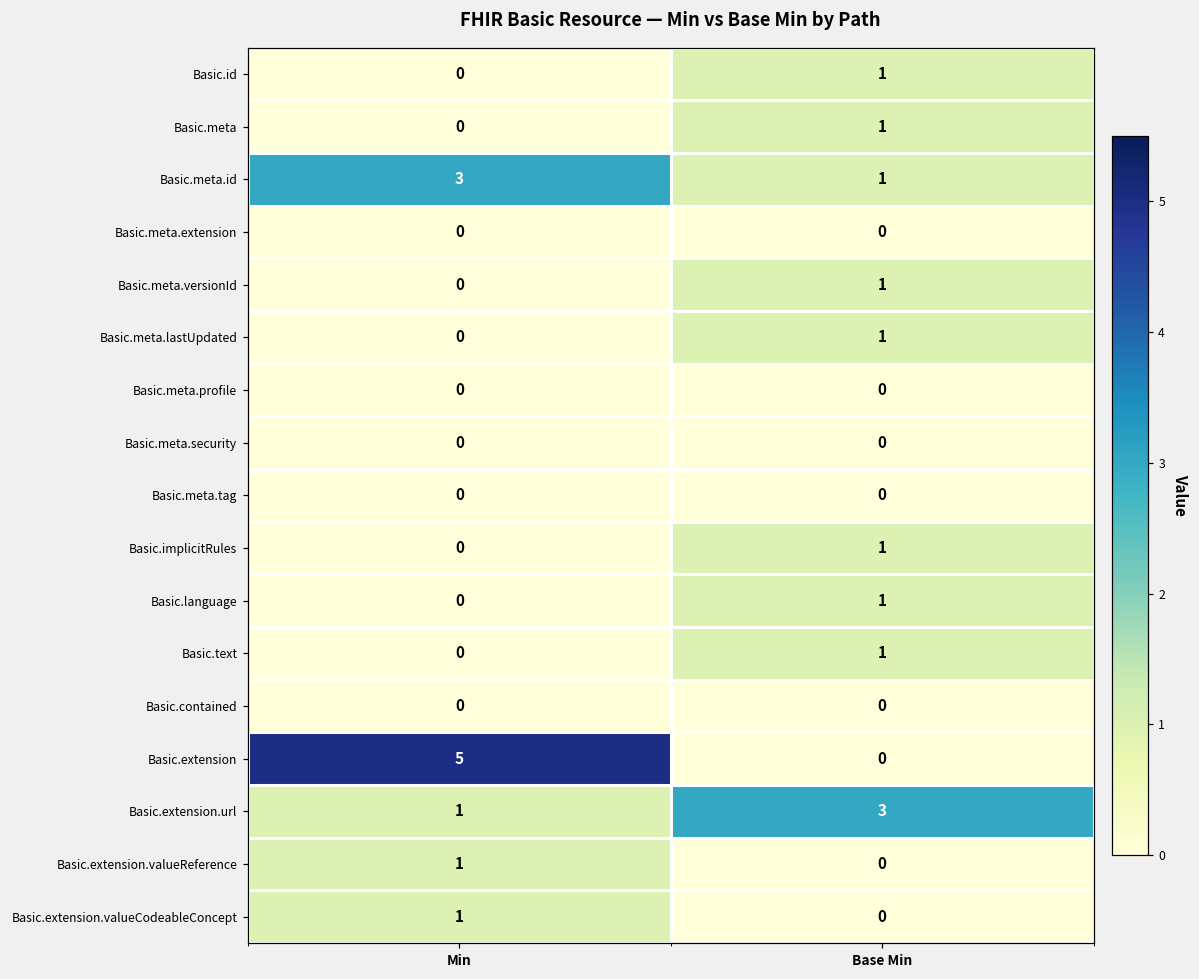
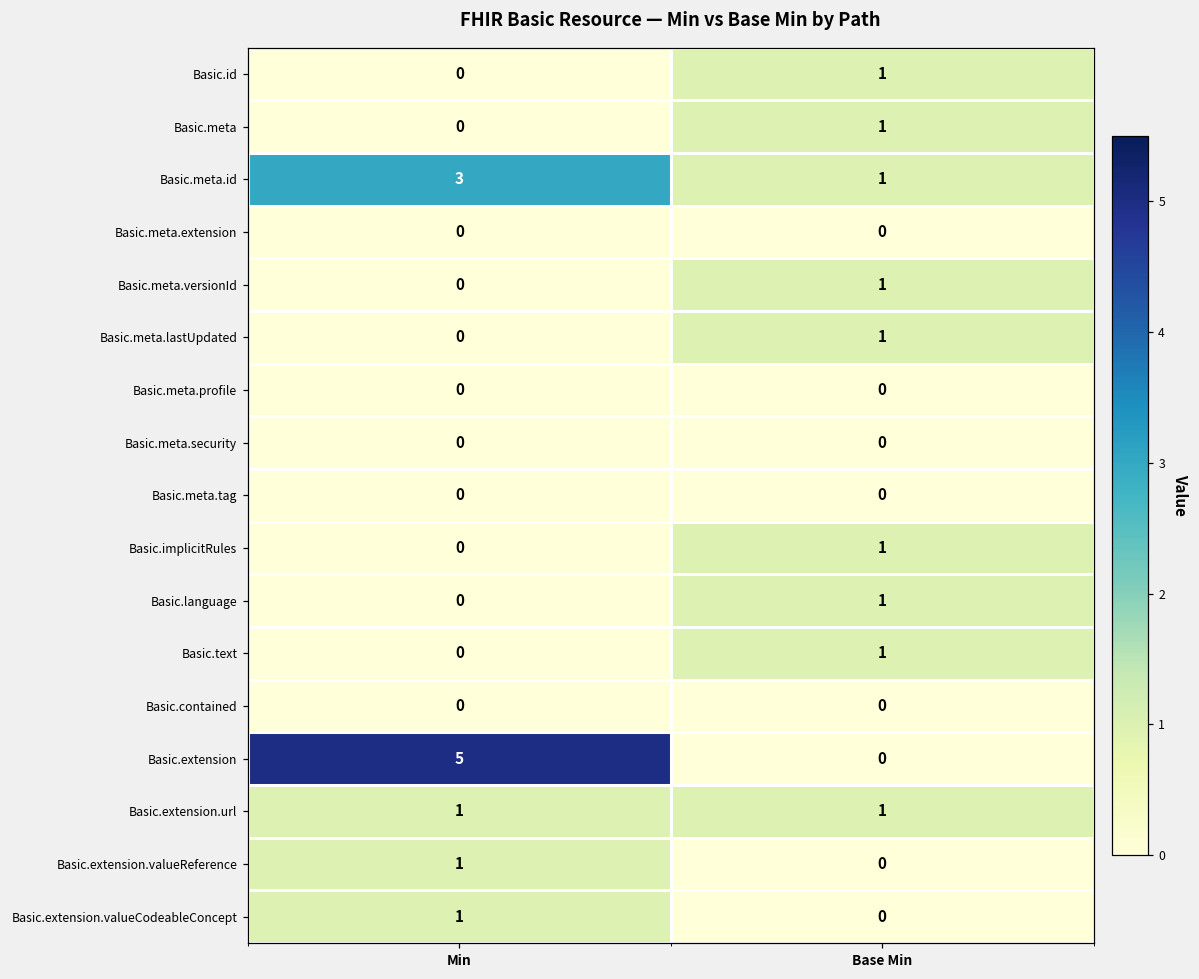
Basic.extension.url, Base Min: 3 -> 1
